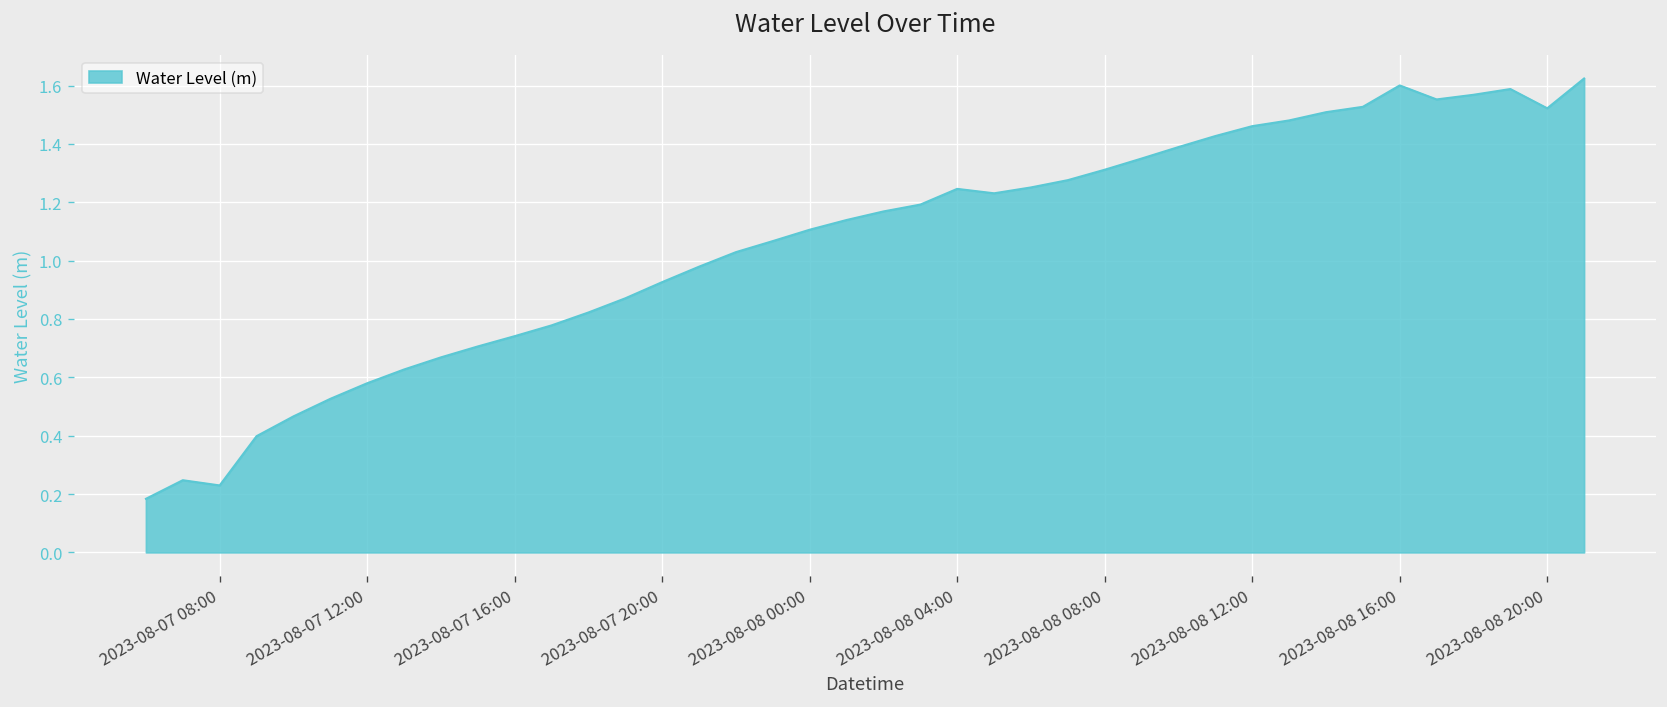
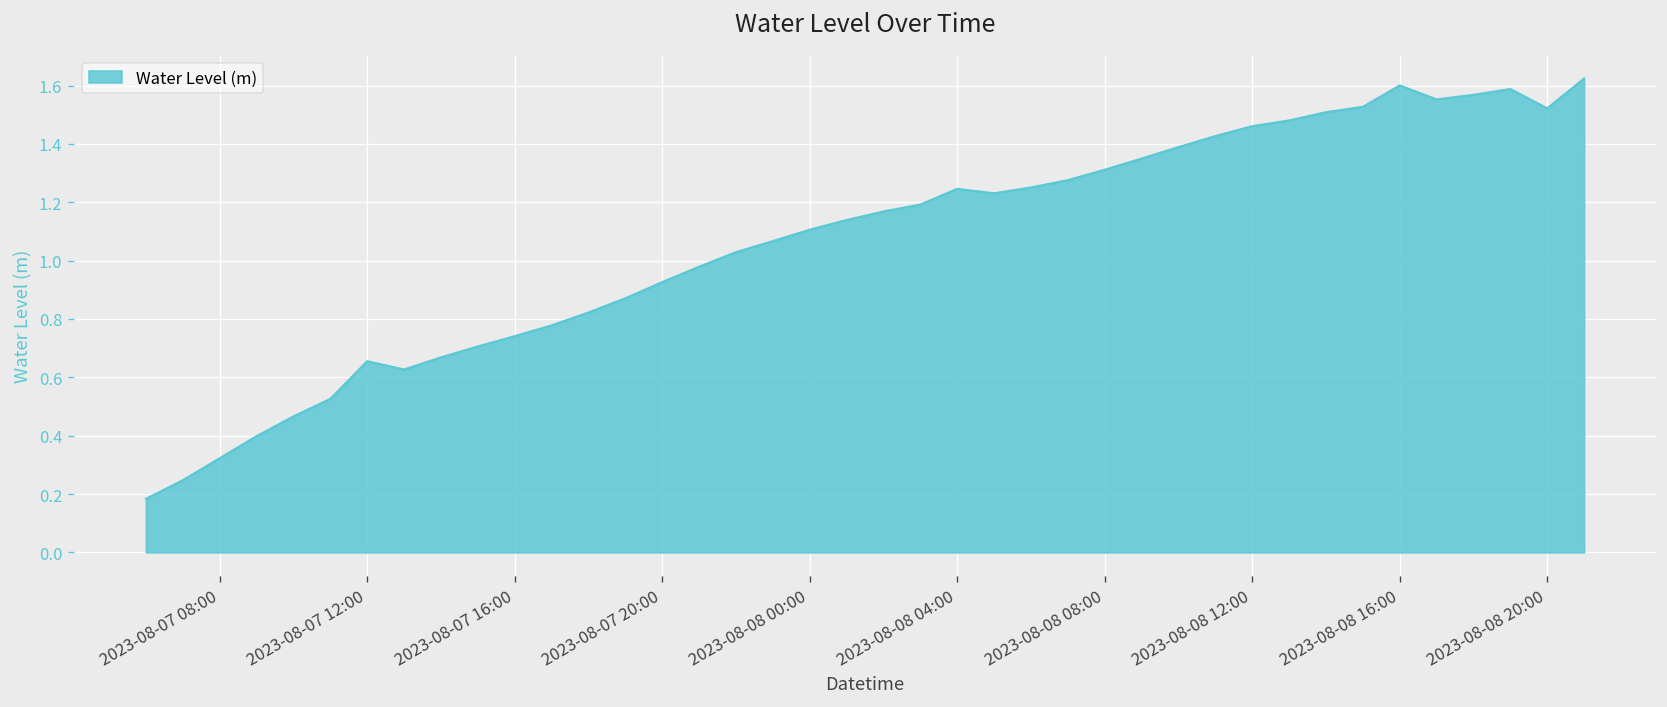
2023-08-07 08:00: 0.23 -> 0.32
2023-08-07 12:00: 0.58 -> 0.66
